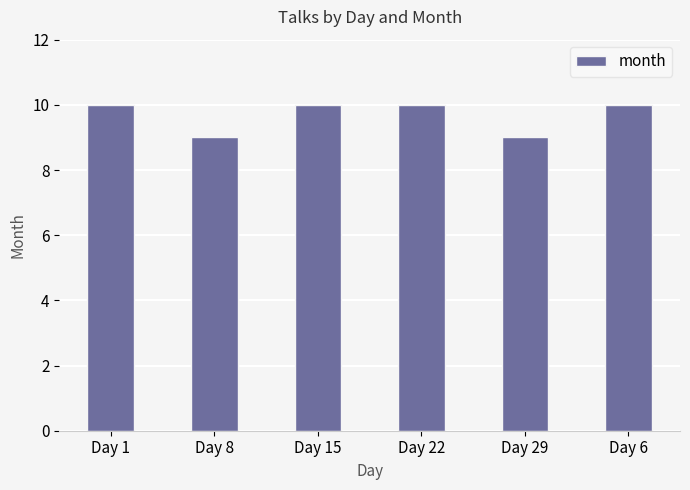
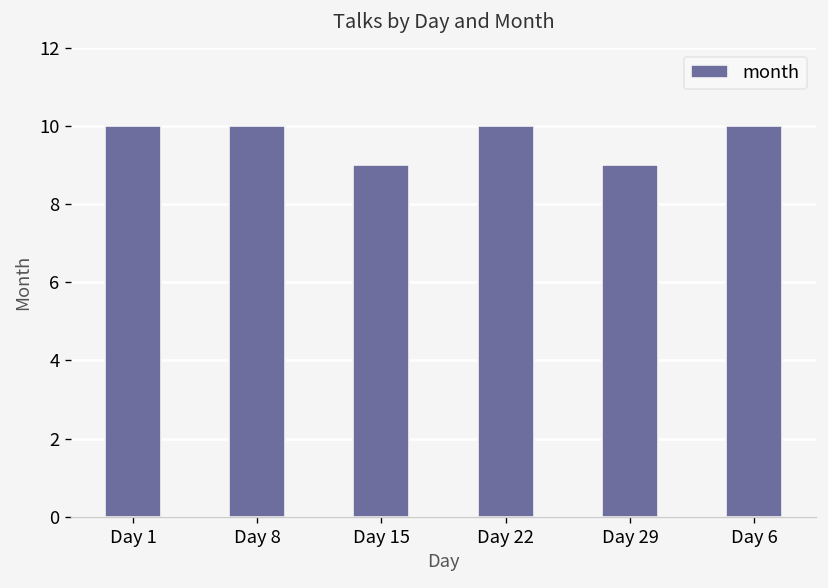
Day 8: 9 -> 10
Day 15: 10 -> 9
